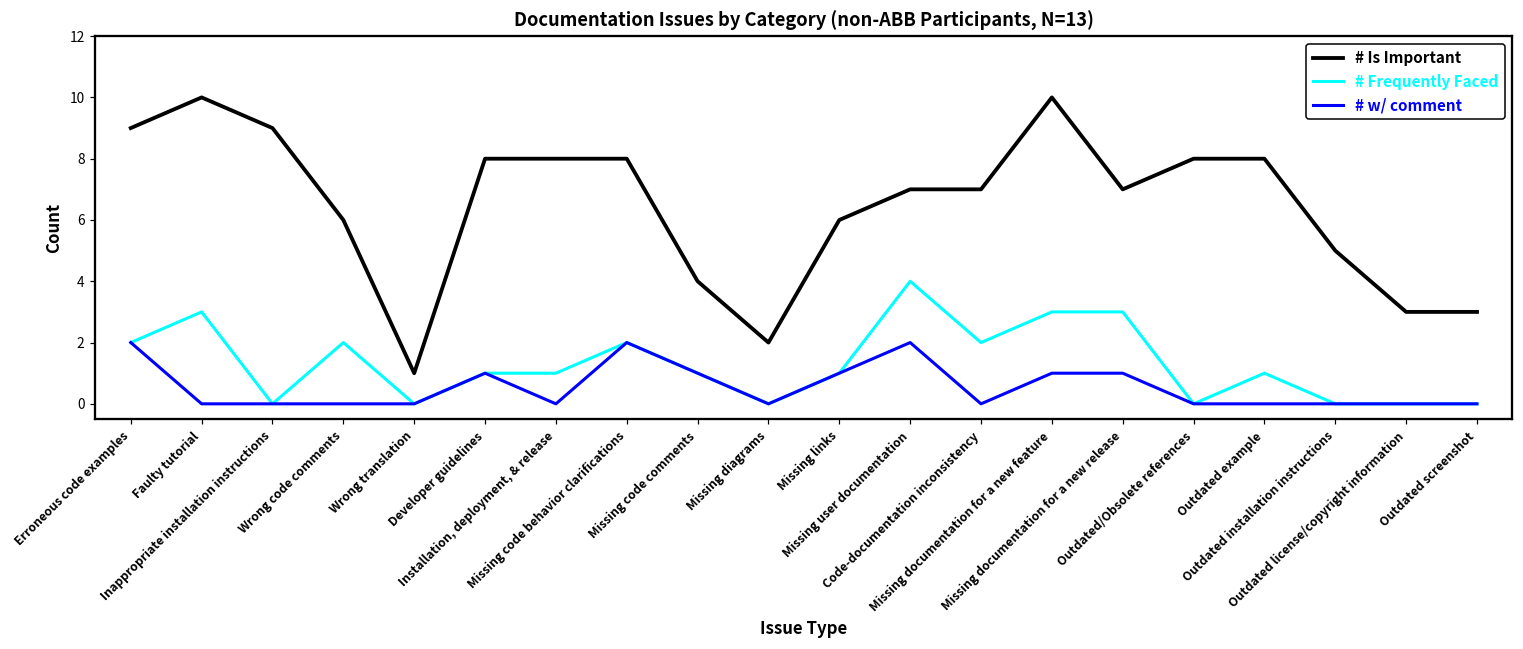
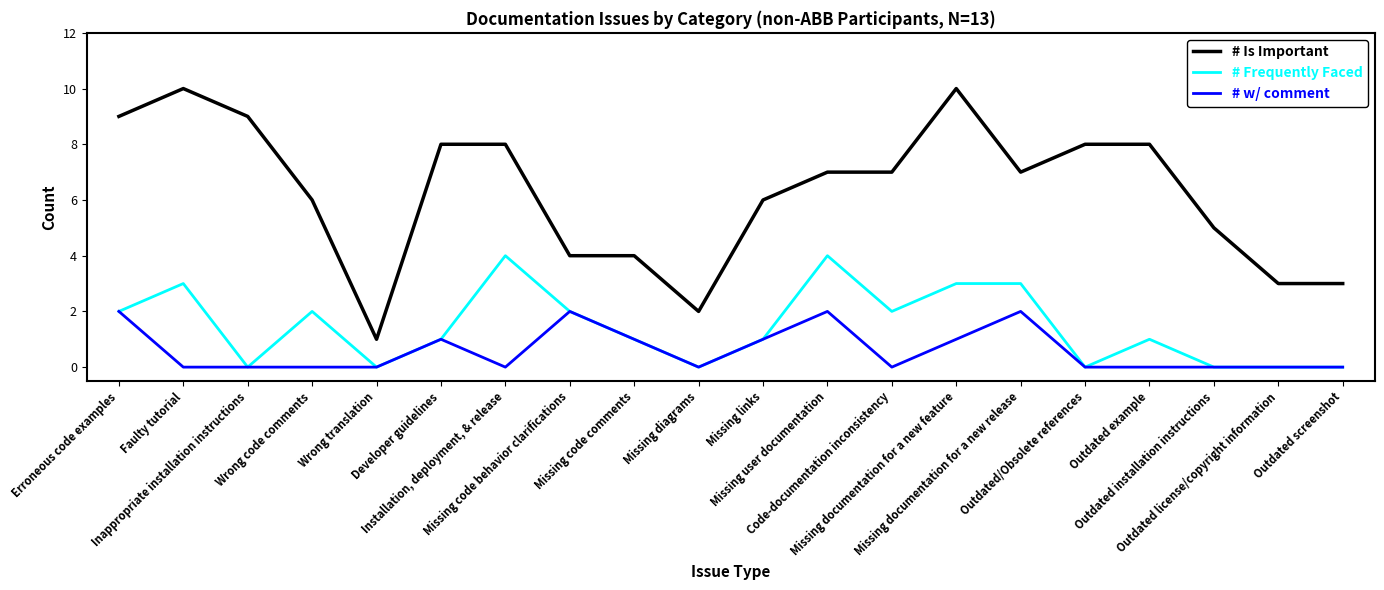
# Frequently Faced, Installation, deployment, & release: 1 -> 4
# Is Important, Missing code behavior clarifications: 8 -> 4
# w/ comment, Missing documentation for a new release: 1 -> 2
